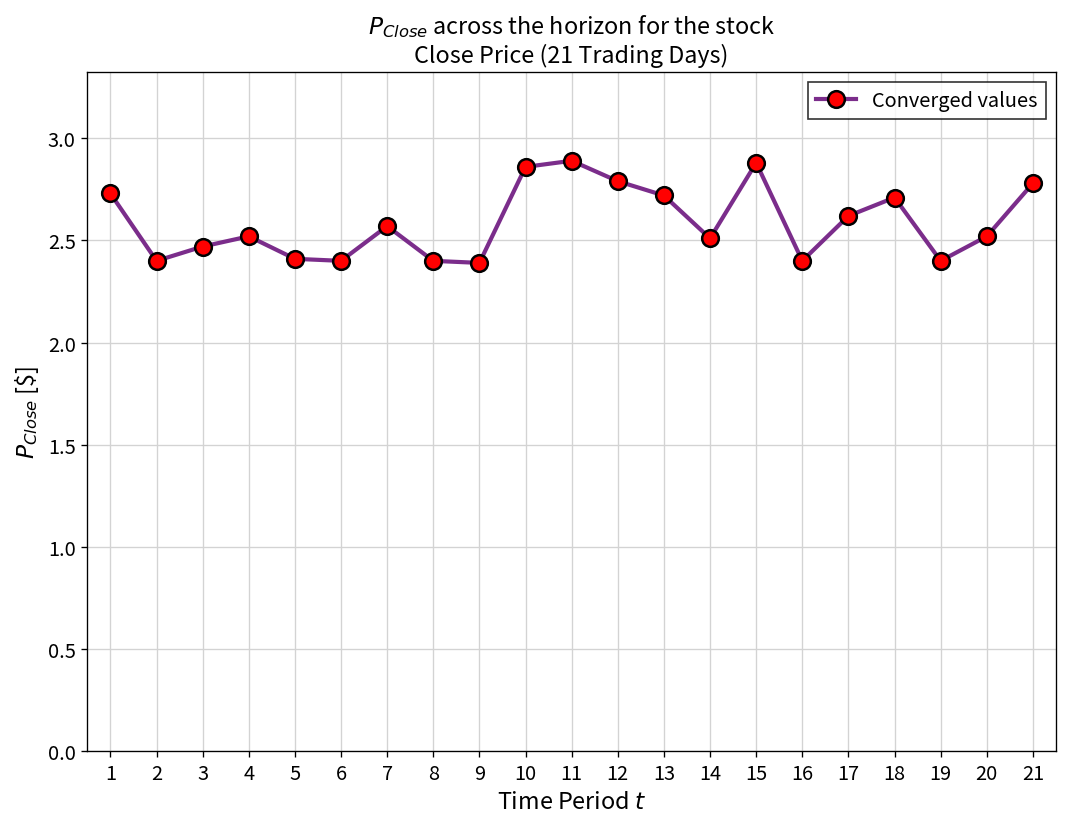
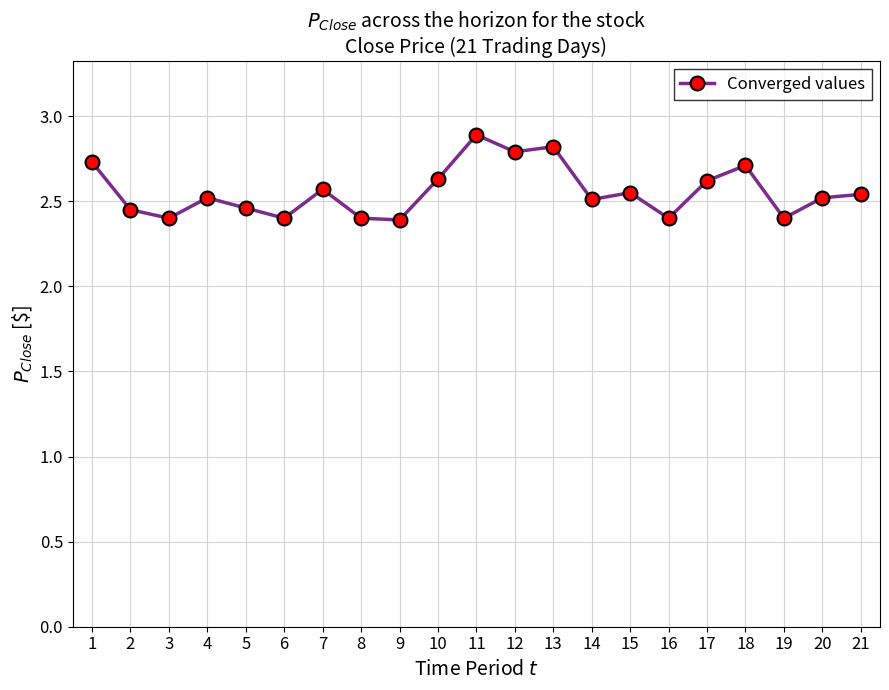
2: 2.40 -> 2.45
3: 2.47 -> 2.40
5: 2.41 -> 2.46
10: 2.86 -> 2.63
13: 2.72 -> 2.82
15: 2.88 -> 2.55
21: 2.78 -> 2.54
